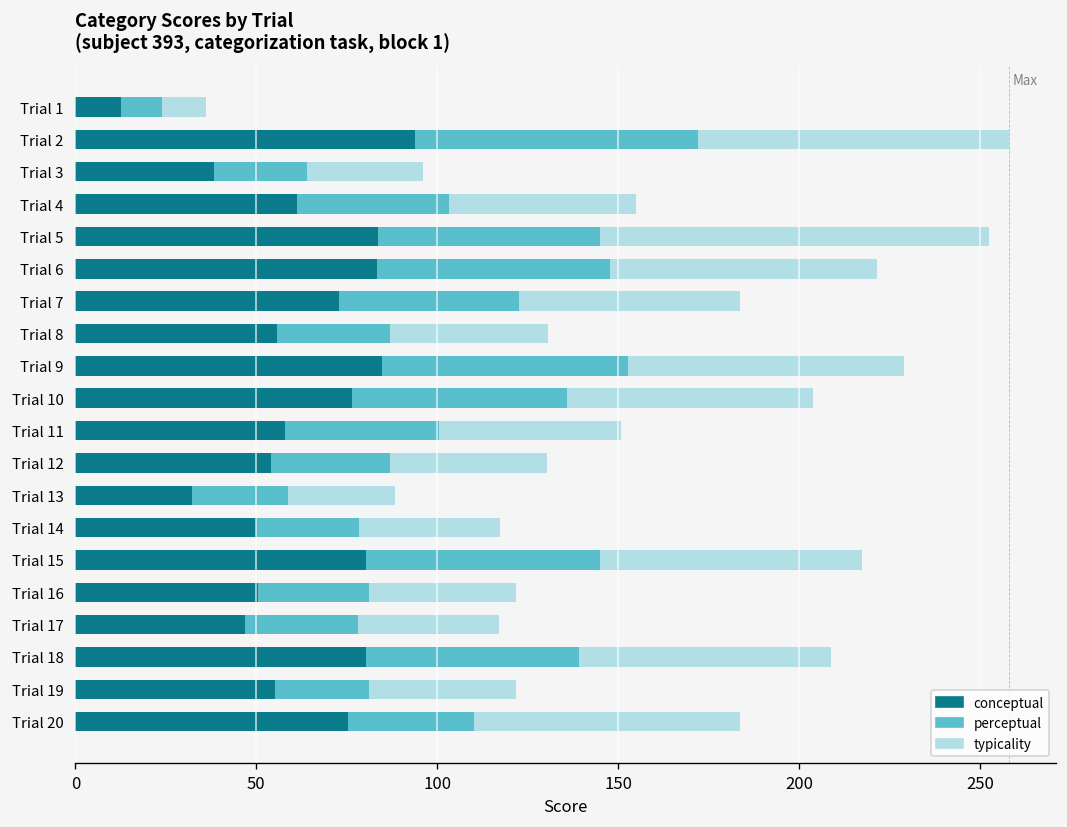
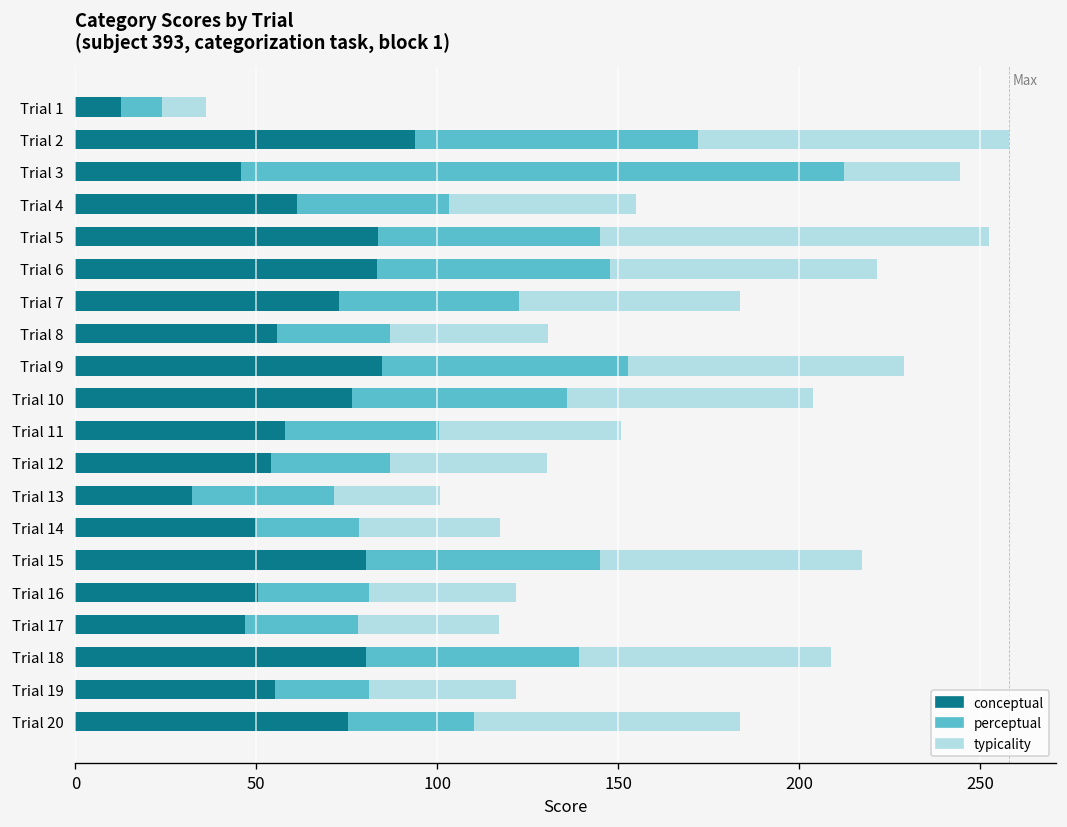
conceptual, Trial 3: 38 -> 46
perceptual, Trial 3: 26 -> 167
perceptual, Trial 13: 27 -> 39
